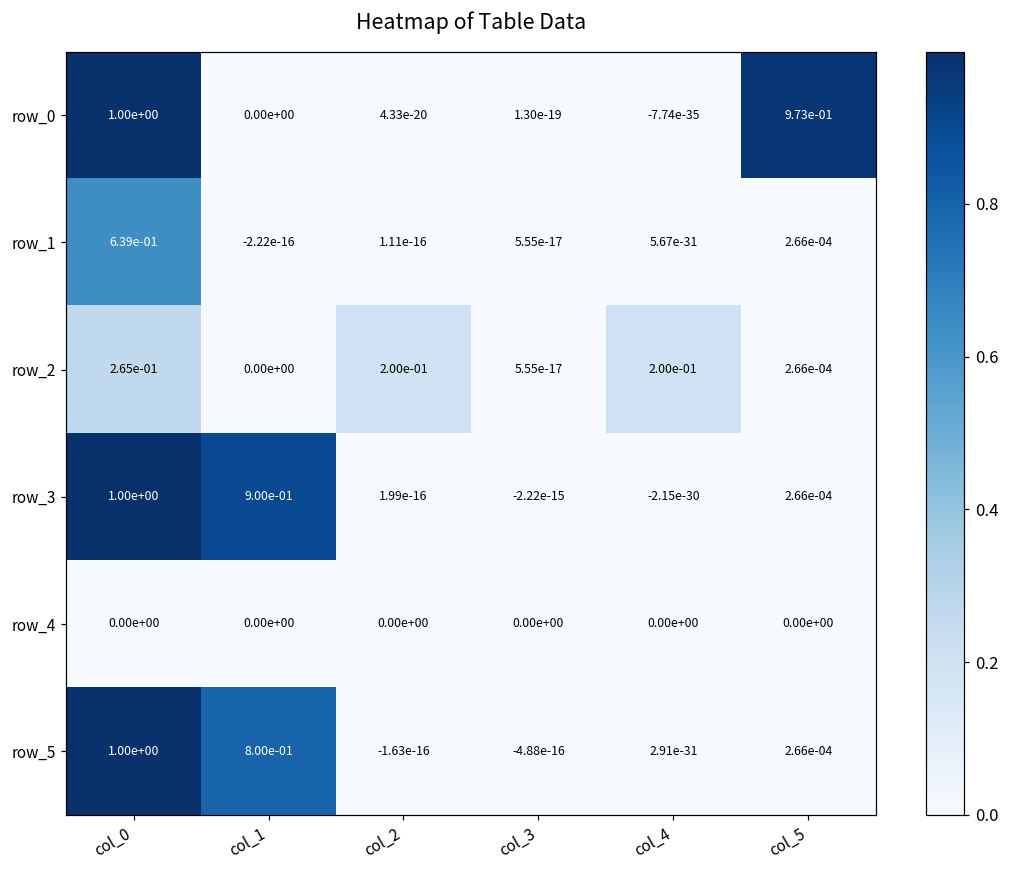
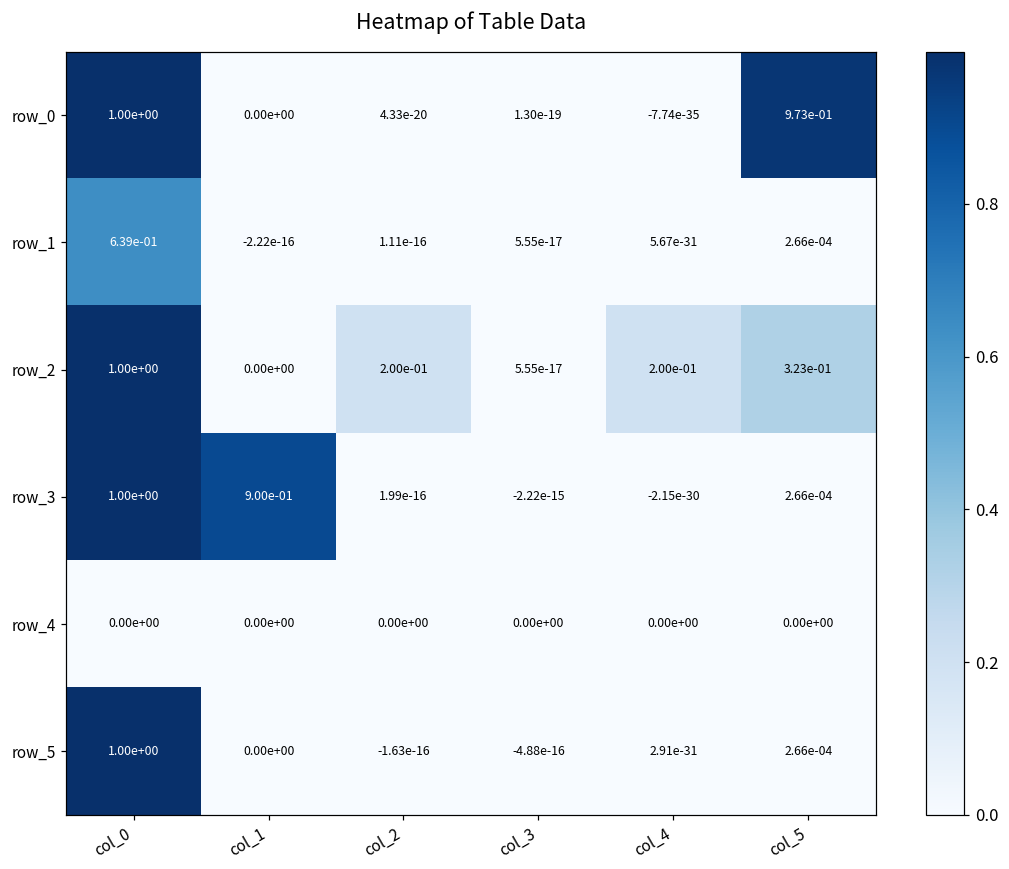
row_2, col_0: 2.65e-01 -> 1.00e+00
row_2, col_5: 2.66e-04 -> 3.23e-01
row_5, col_1: 8.00e-01 -> 0.00e+00
